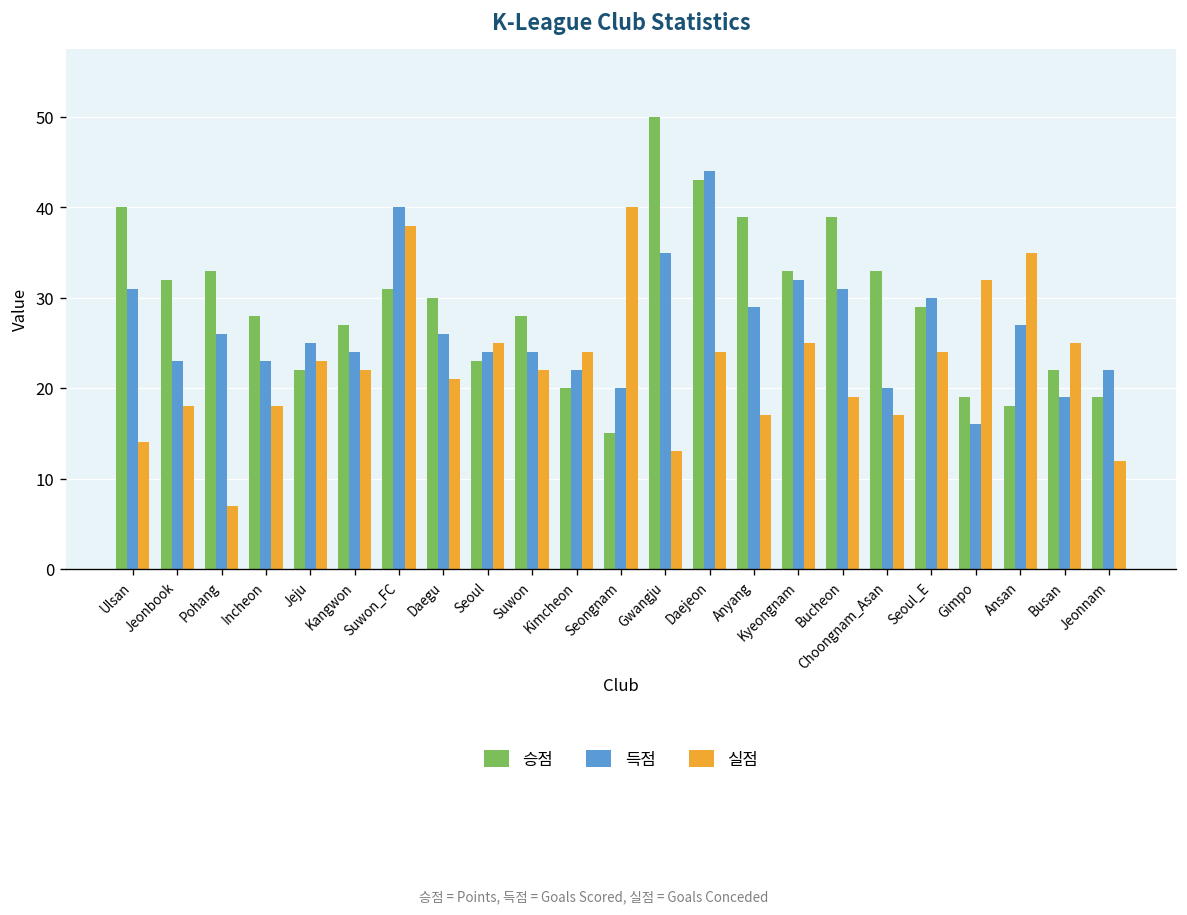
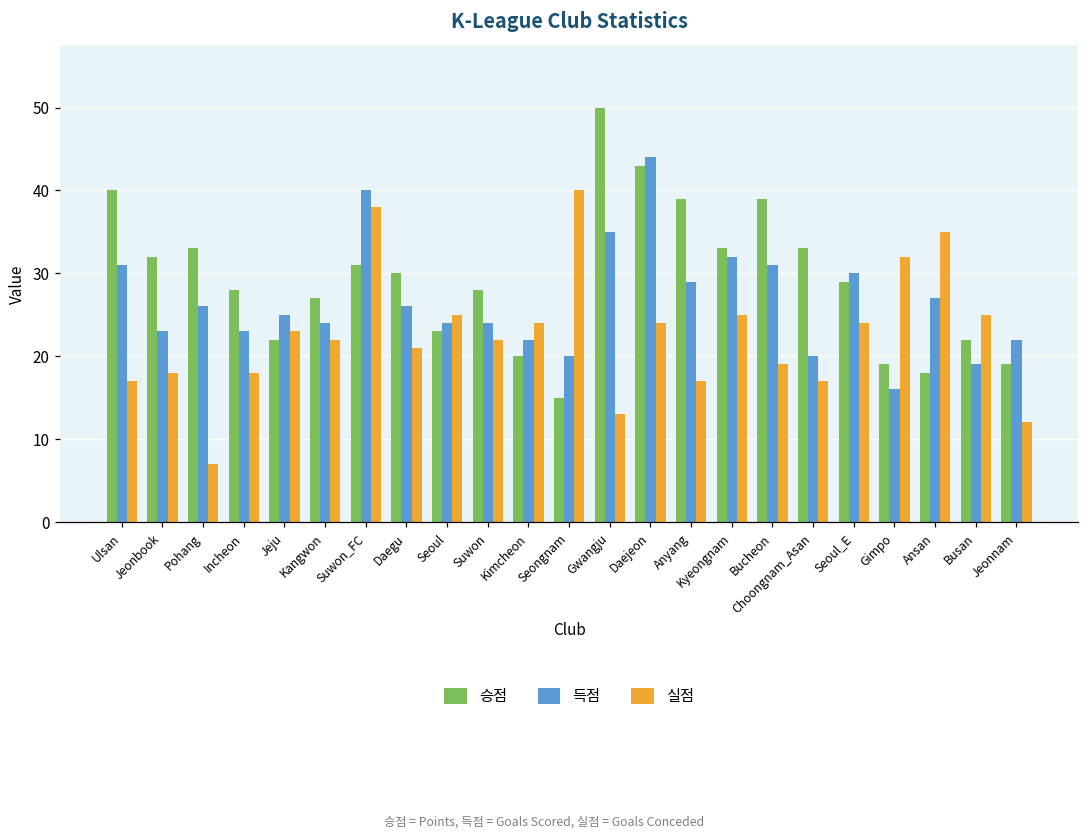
실점, Ulsan: 14 -> 17
